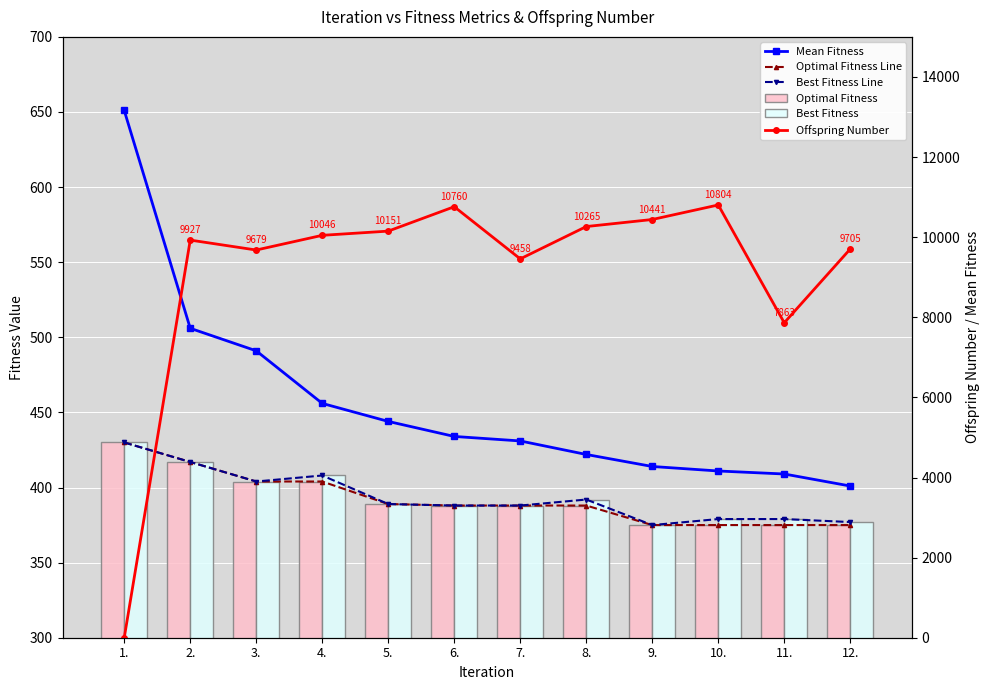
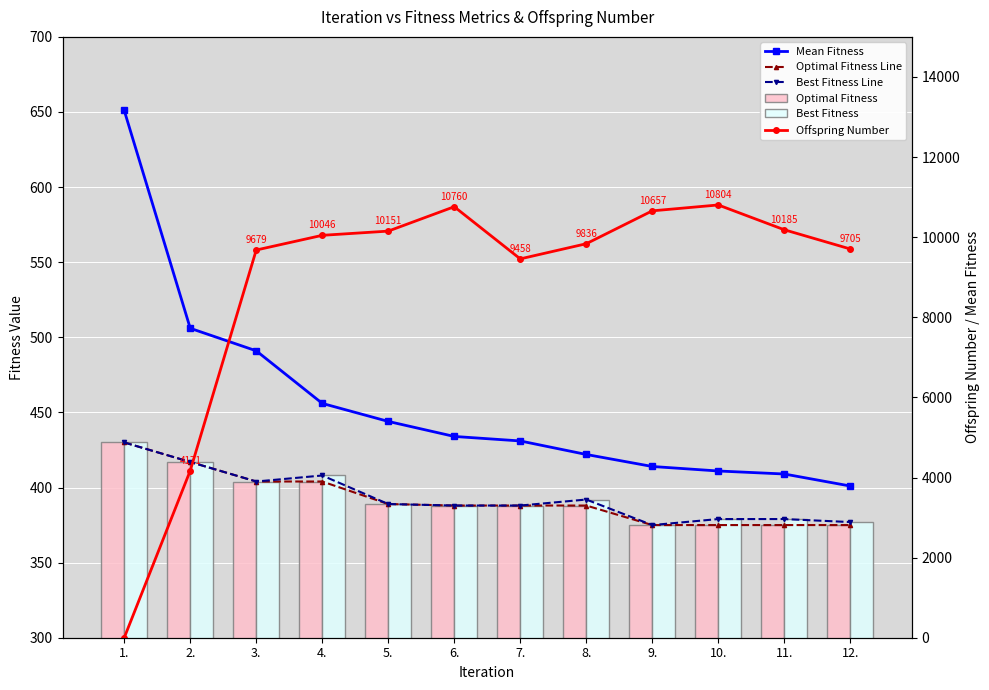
Offspring Number, 2.: 9927 -> 4171
Offspring Number, 8.: 10265 -> 9836
Offspring Number, 9.: 10441 -> 10657
Offspring Number, 11.: 7863 -> 10185
